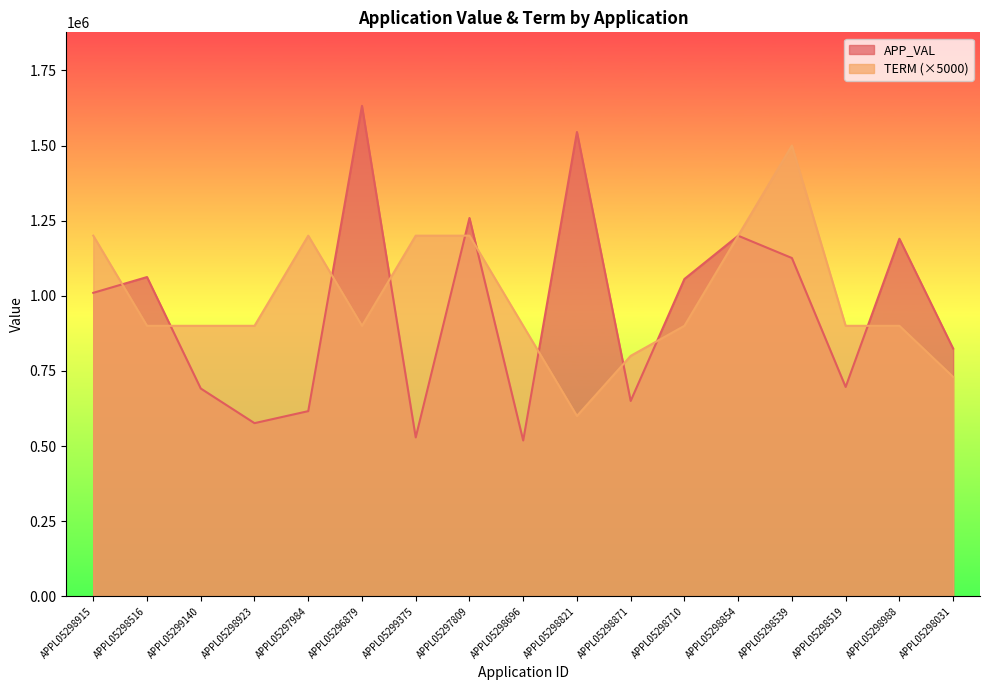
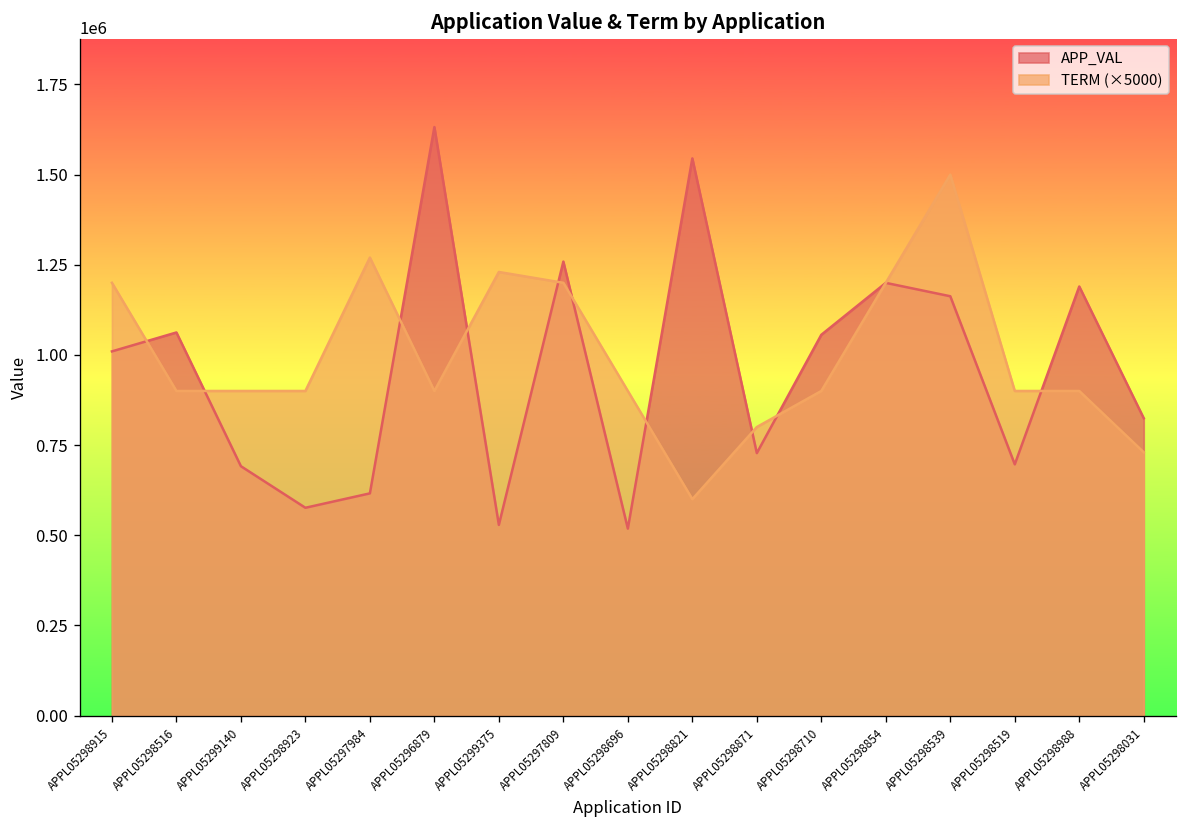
TERM (×5000), APPL05297984: 1200000 -> 1270000
TERM (×5000), APPL05299375: 1200000 -> 1230000
APP_VAL, APPL05298871: 650000 -> 730000
APP_VAL, APPL05298539: 1130000 -> 1160000
